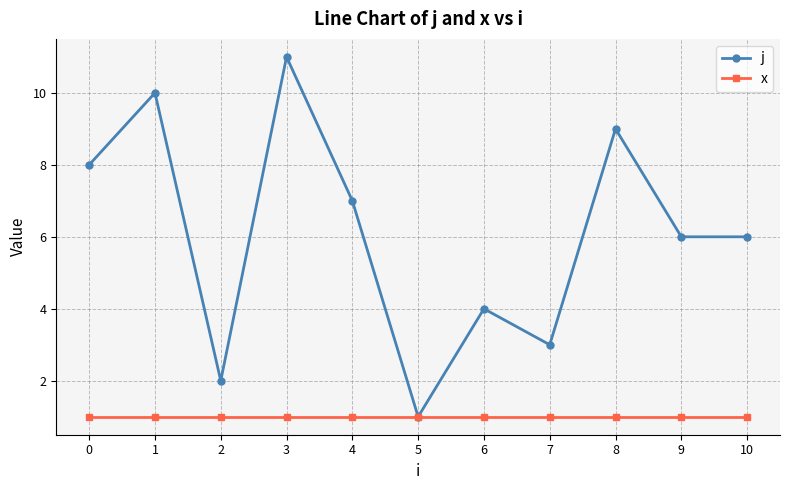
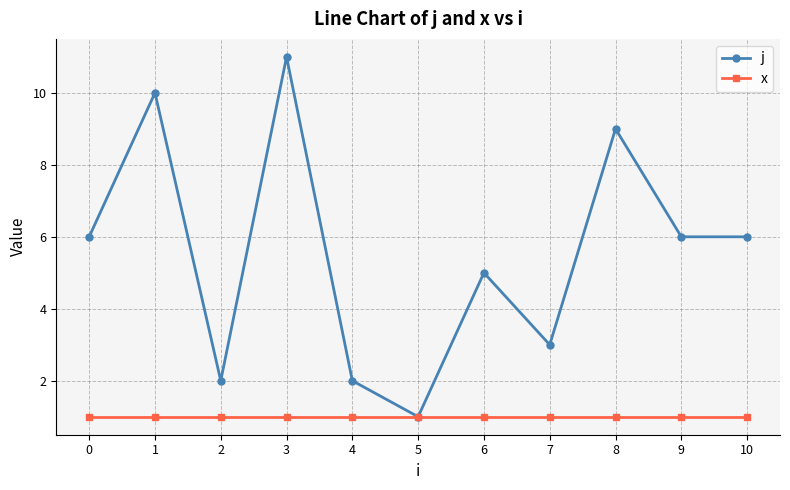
j, 0: 8 -> 6
j, 4: 7 -> 2
j, 6: 4 -> 5
